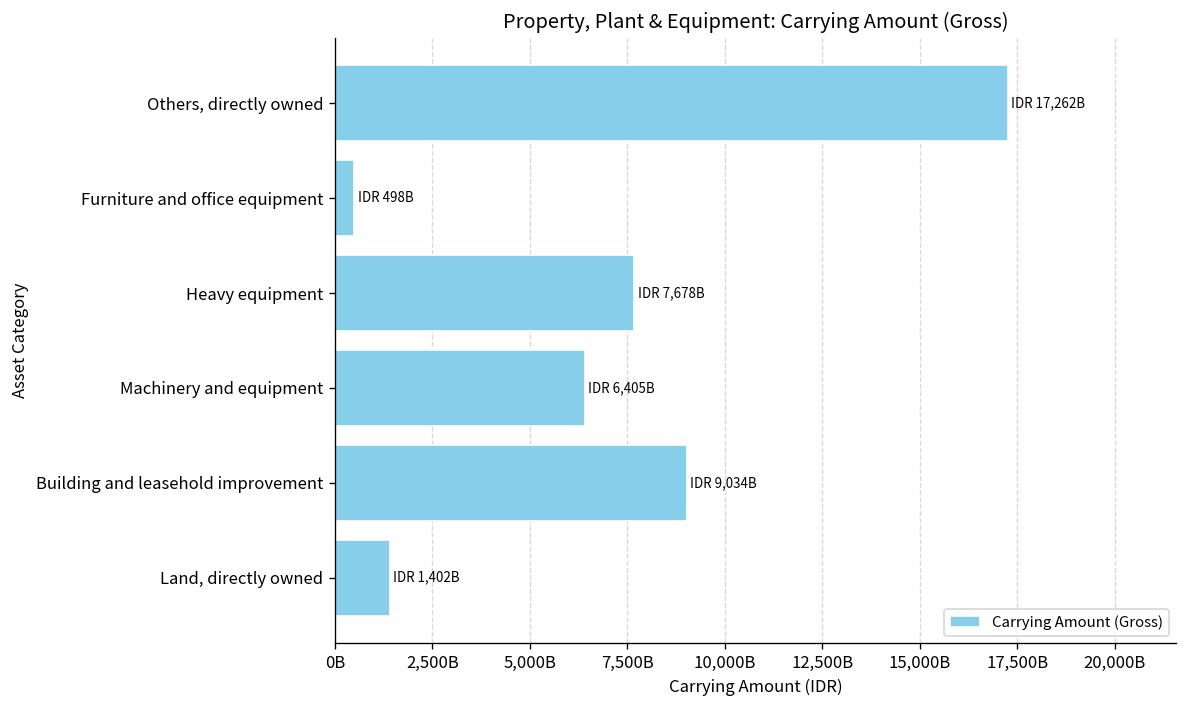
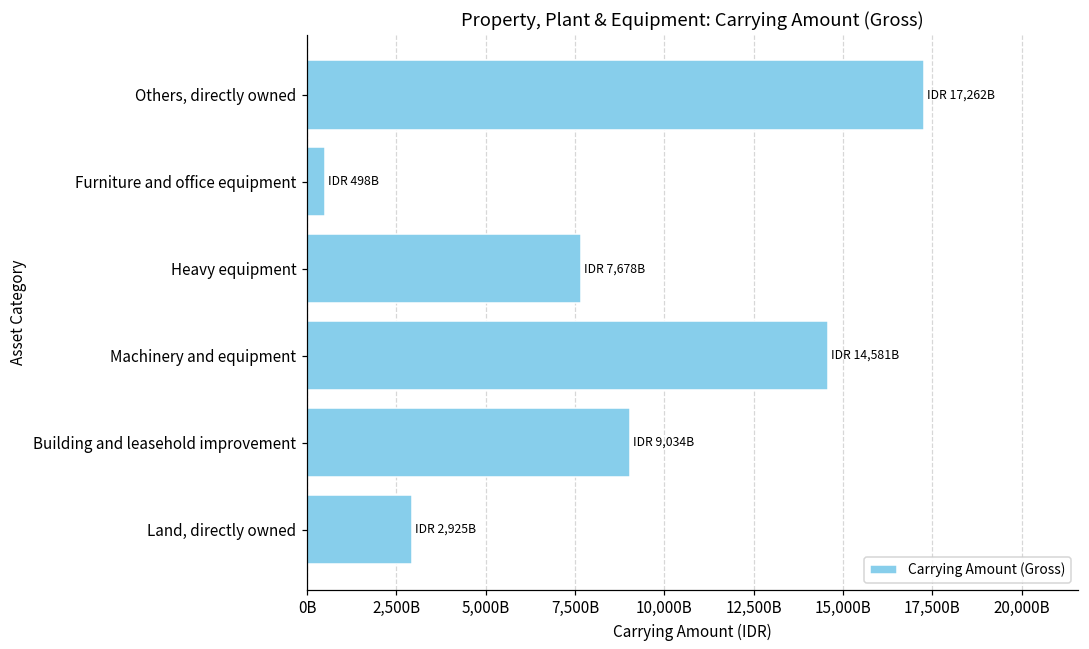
Machinery and equipment: 6,405B -> 14,581B
Land, directly owned: 1,402B -> 2,925B
